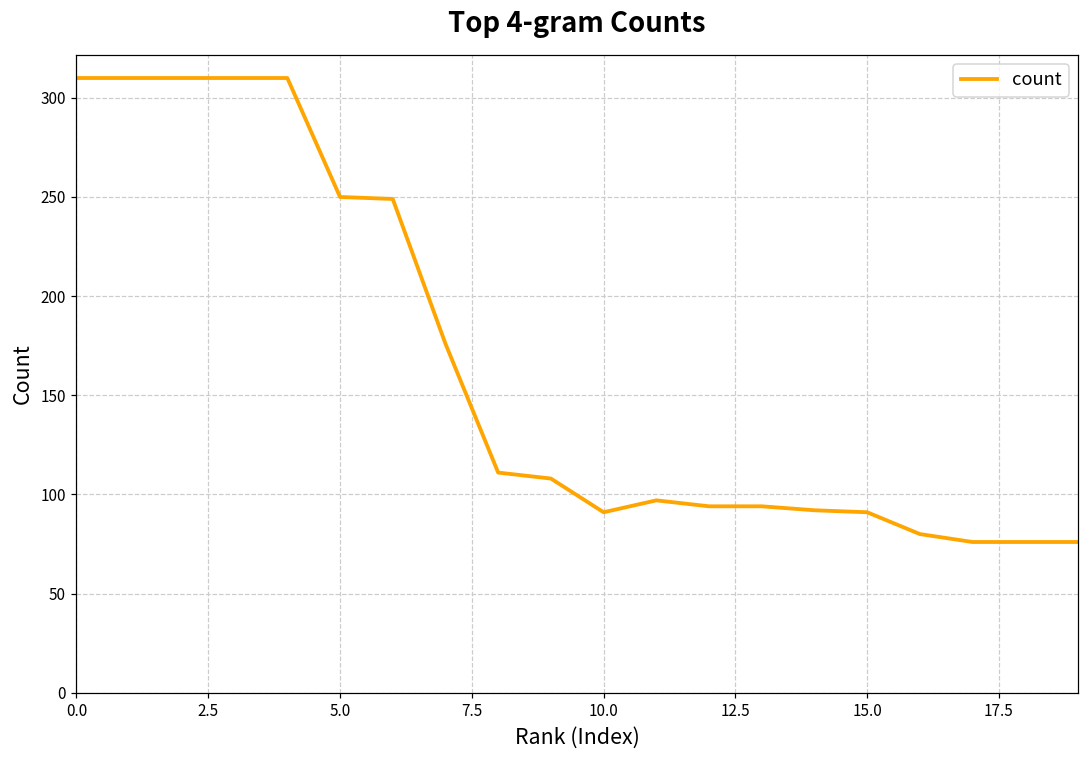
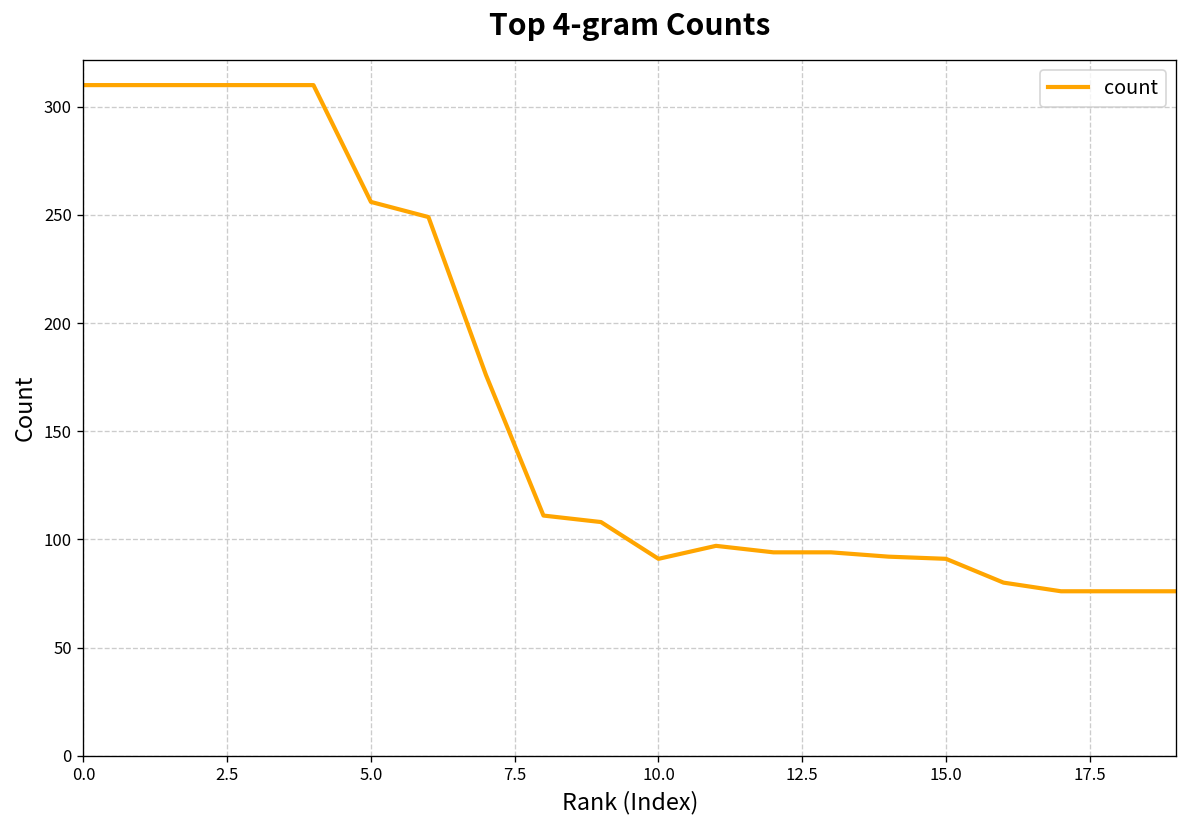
5.0: 250 -> 256
